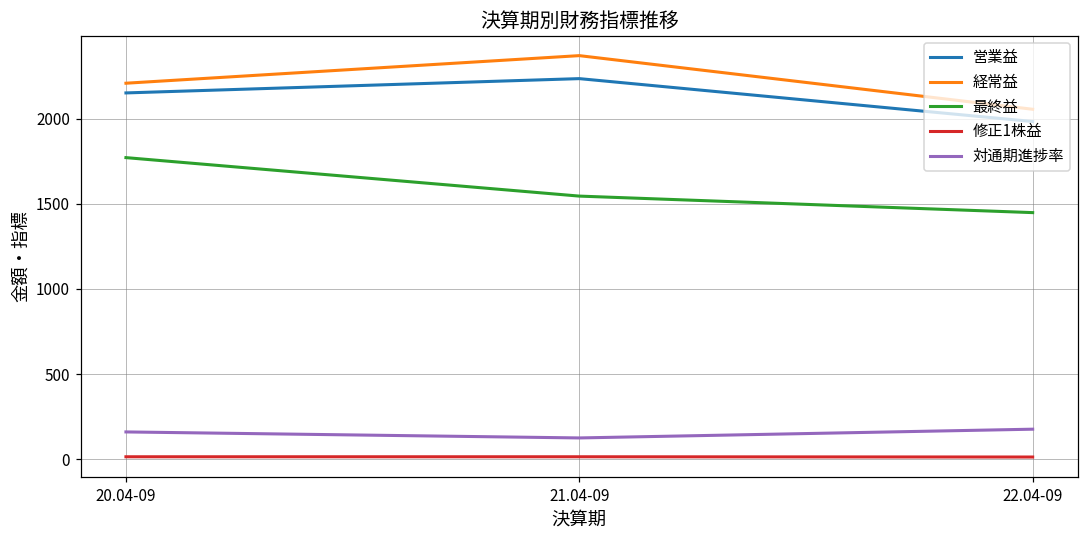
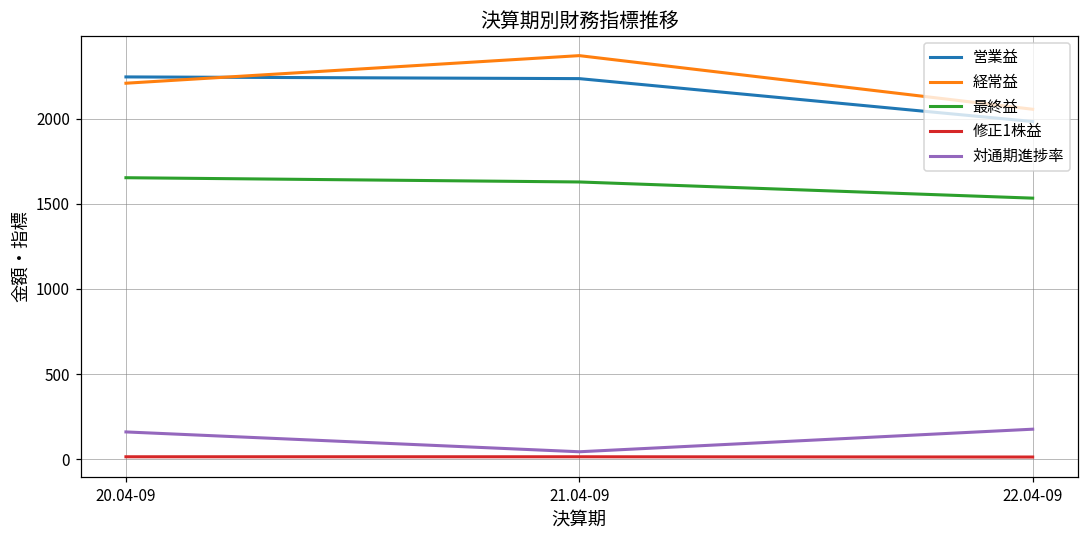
営業益, 20.04-09: 2150 -> 2250
最終益, 20.04-09: 1770 -> 1650
最終益, 21.04-09: 1550 -> 1630
対通期進捗率, 21.04-09: 120 -> 40
最終益, 22.04-09: 1450 -> 1530
